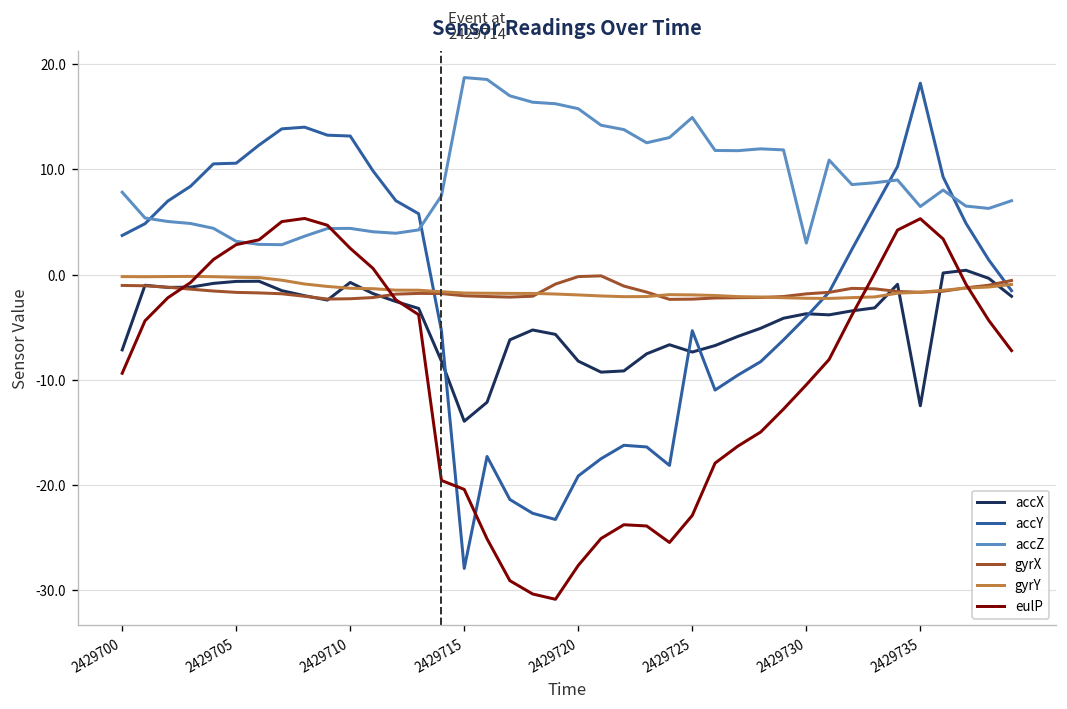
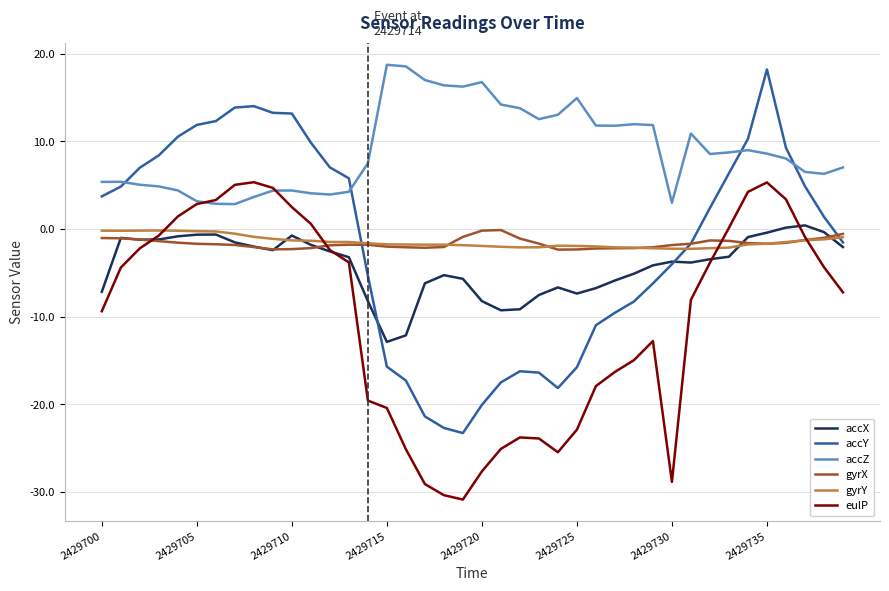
accZ, 2429700: 8 -> 5
accY, 2429705: 11 -> 12
accX, 2429715: -14 -> -13
accY, 2429715: -28 -> -16
accY, 2429720: -19 -> -20
accZ, 2429720: 16 -> 17
accY, 2429725: -5 -> -16
eulP, 2429730: -10 -> -29
accX, 2429735: -12 -> 0
accZ, 2429735: 6 -> 9
